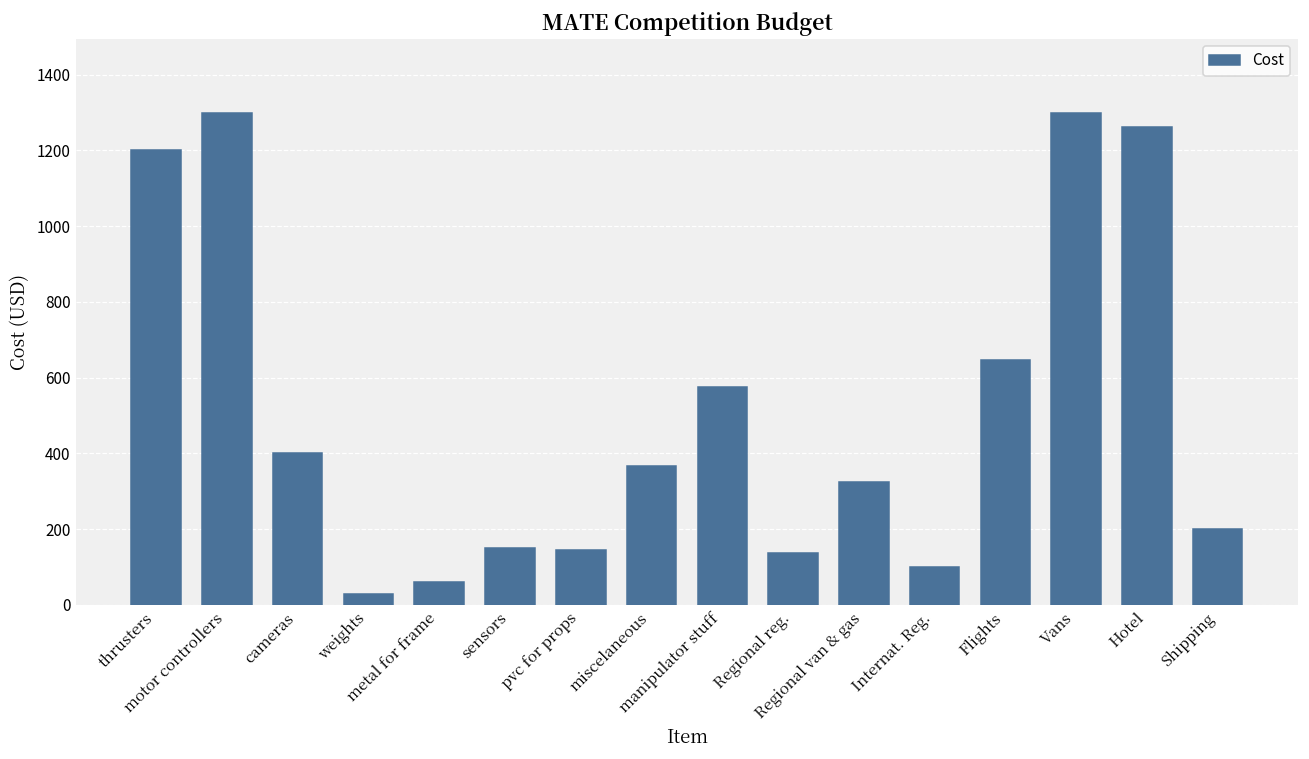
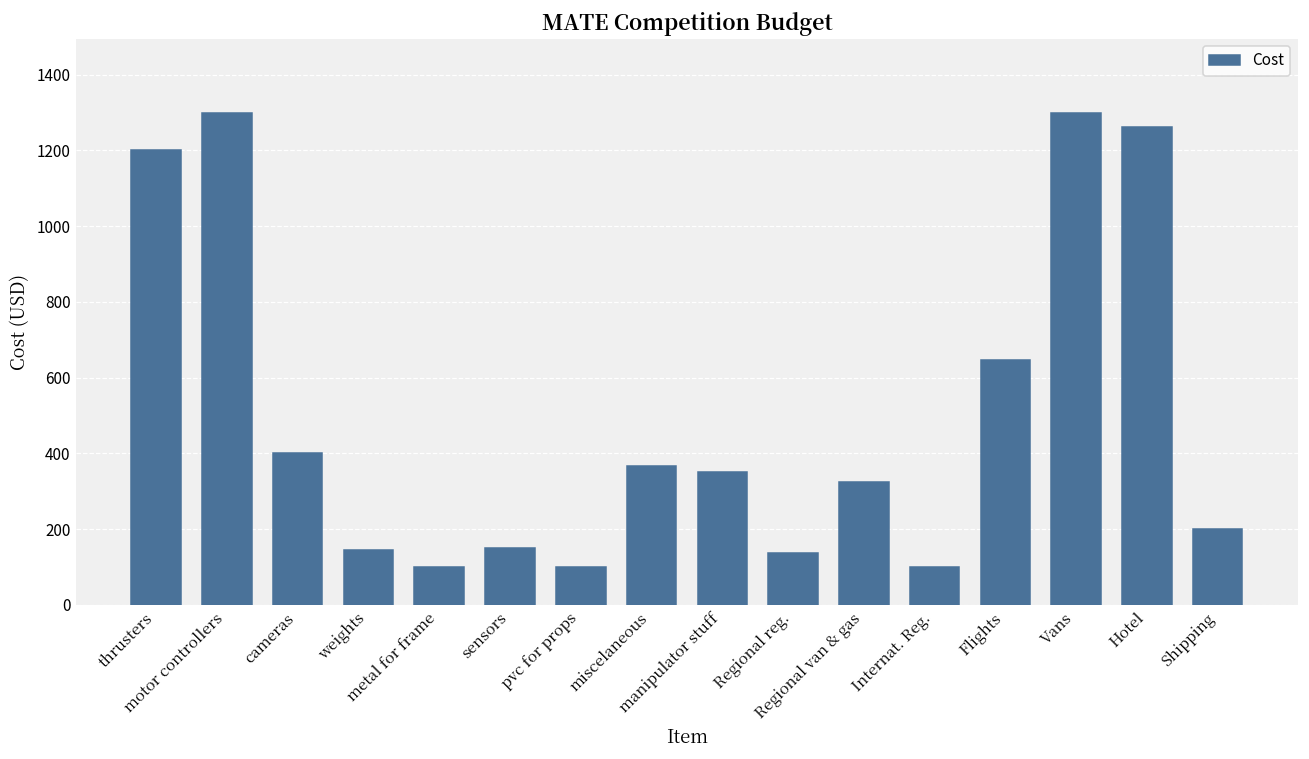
weights: 30 -> 150
metal for frame: 60 -> 100
pvc for props: 150 -> 100
manipulator stuff: 580 -> 350
